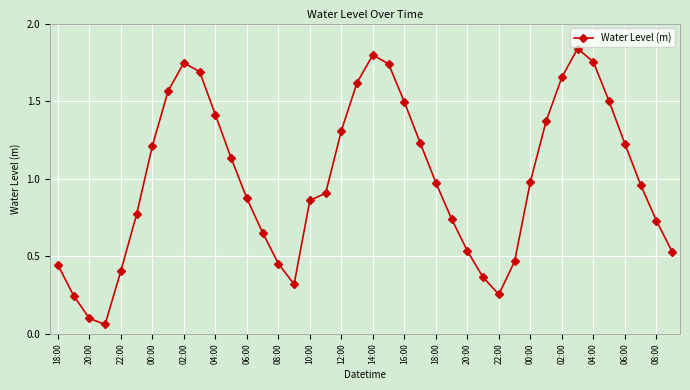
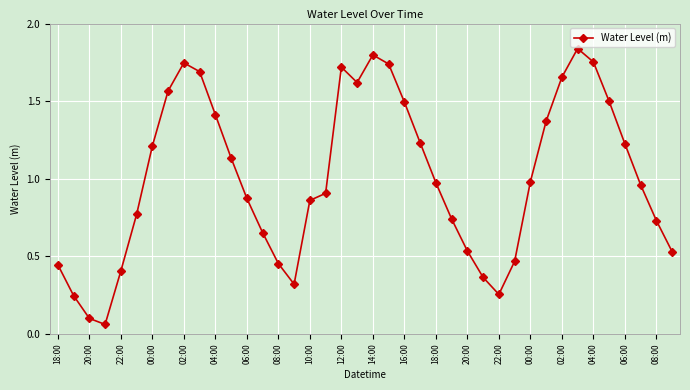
12:00: 1.31 -> 1.72
